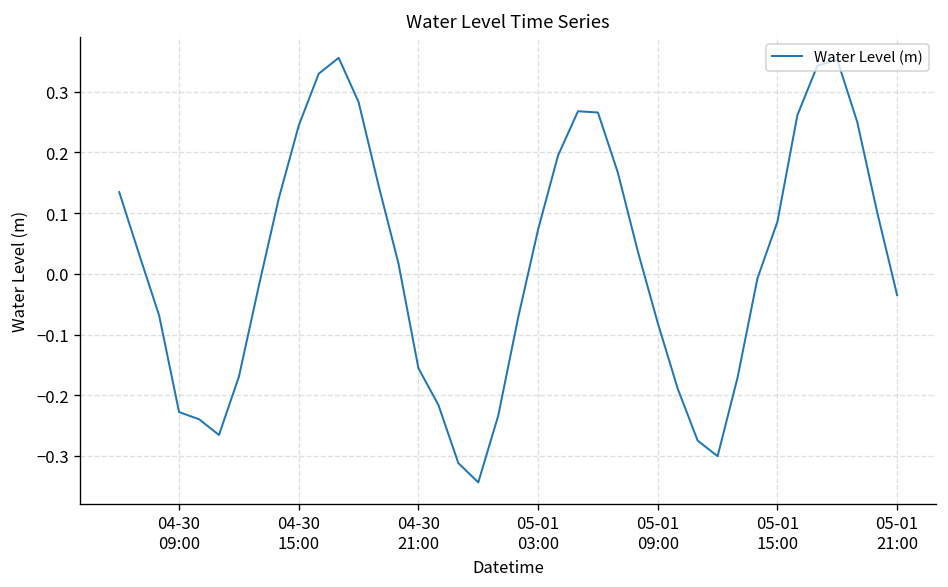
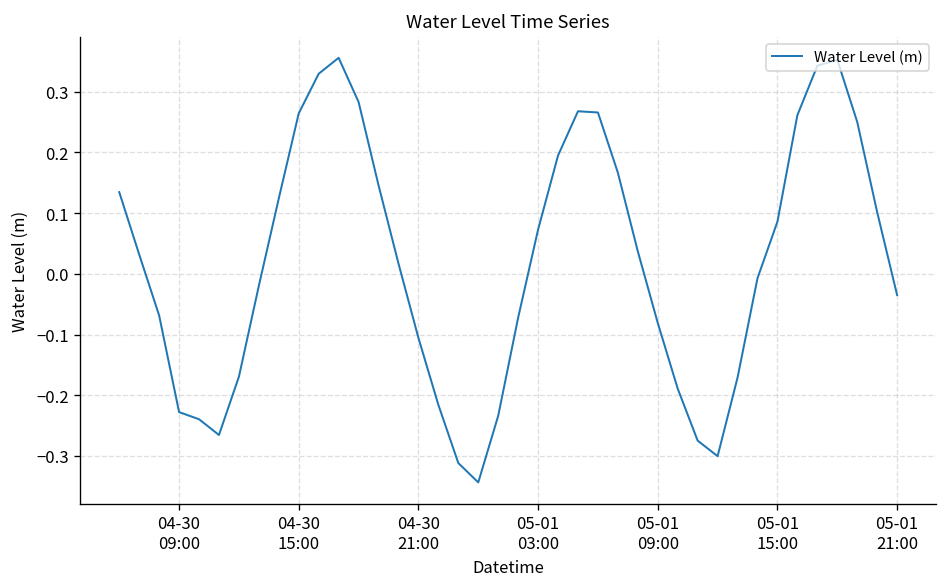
04-30 15:00: 0.24 -> 0.26
04-30 21:00: -0.16 -> -0.11
